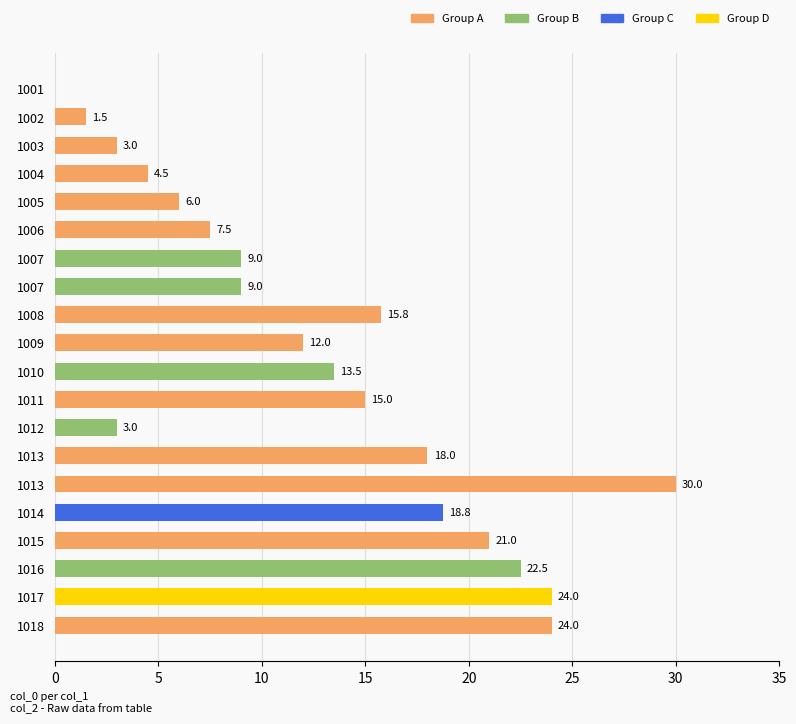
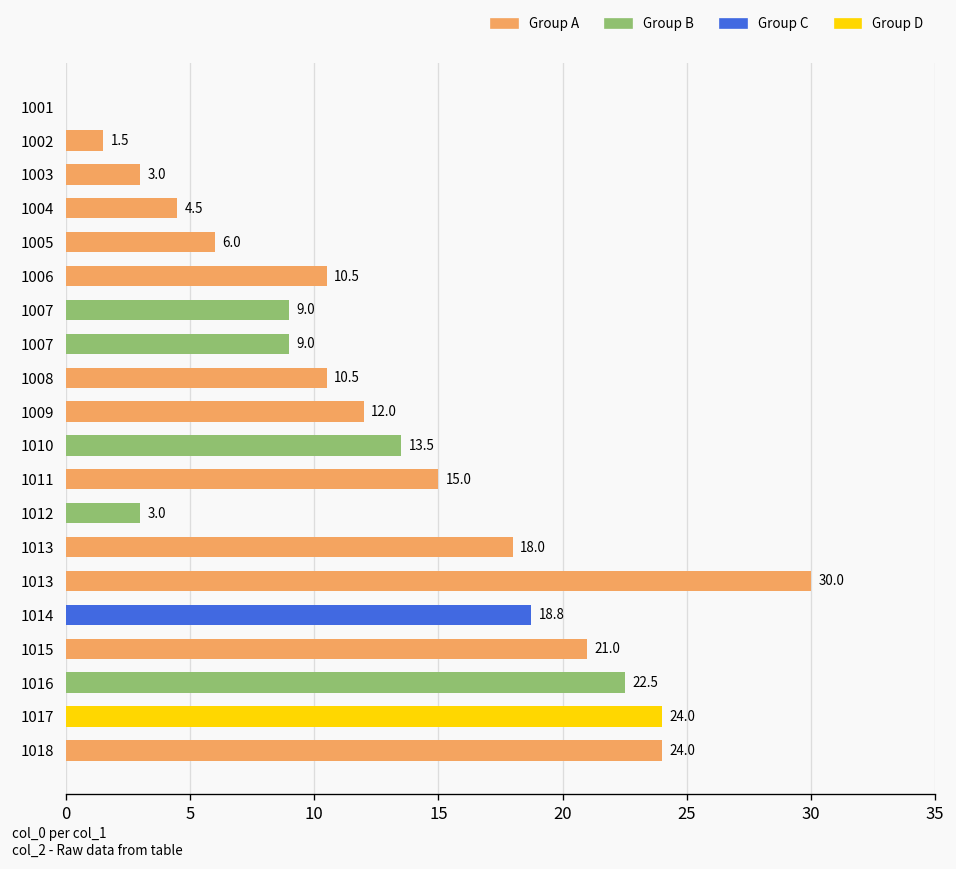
1006: 7.5 -> 10.5
1008: 15.8 -> 10.5
